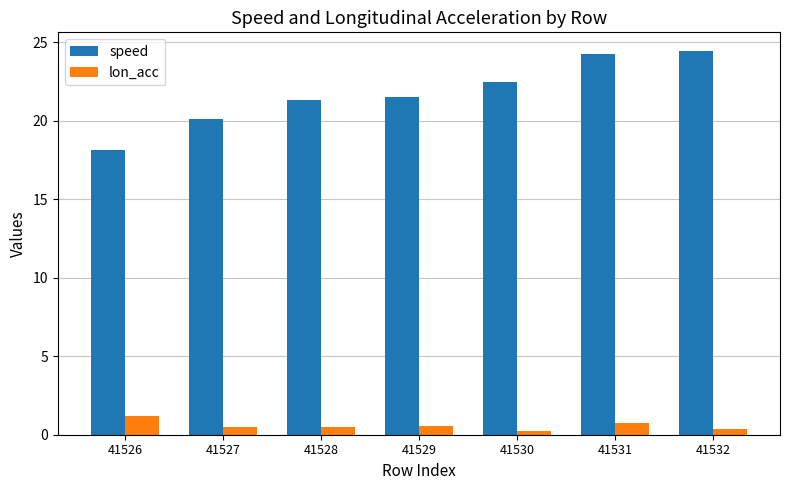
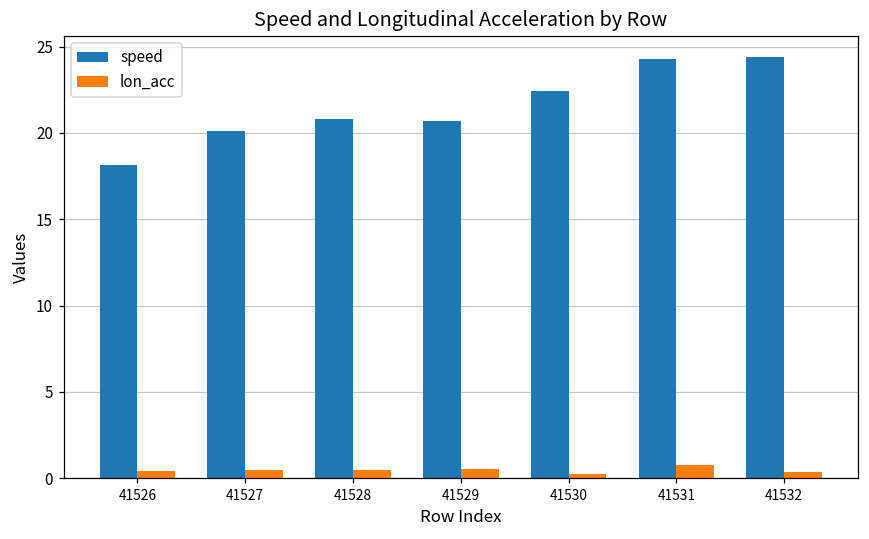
lon_acc, 41526: 1.2 -> 0.4
speed, 41528: 21.4 -> 20.8
speed, 41529: 21.5 -> 20.7
